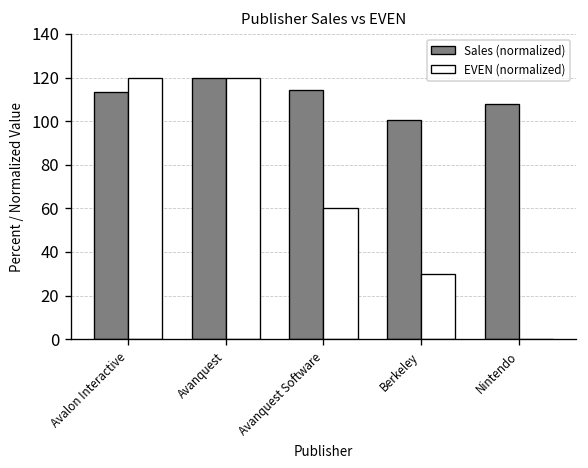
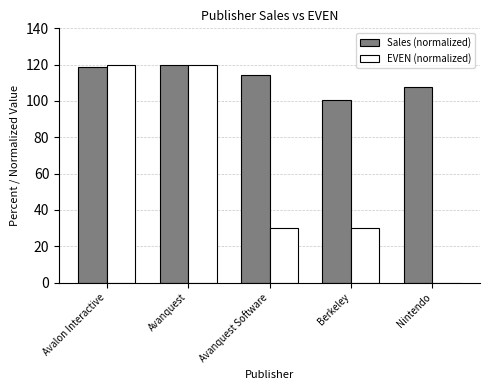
Sales (normalized), Avalon Interactive: 114 -> 119
EVEN (normalized), Avanquest Software: 60 -> 30
